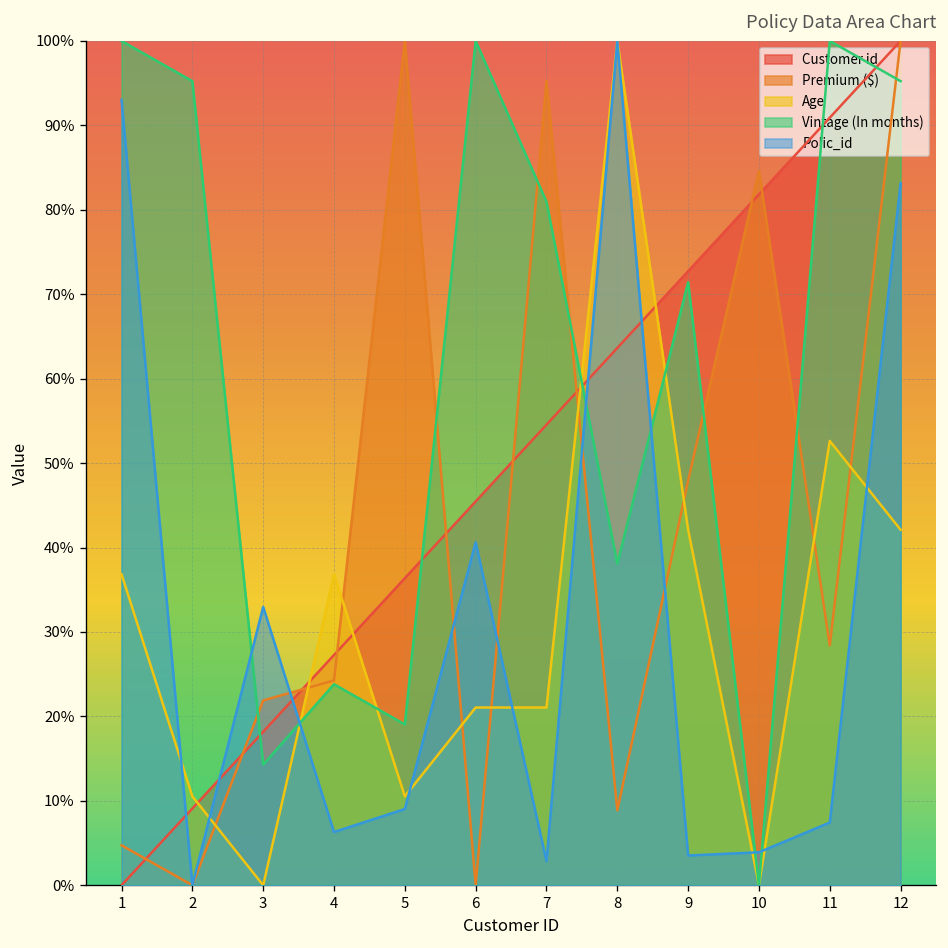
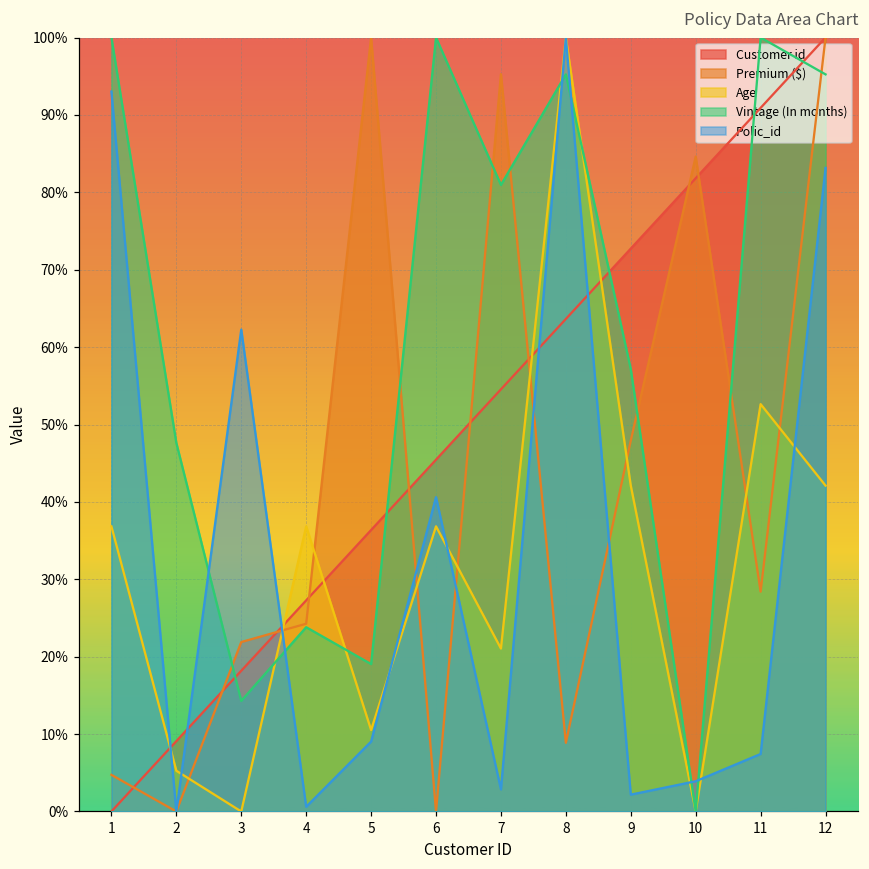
Age, 2: 11% -> 5%
Vintage (In months), 2: 95% -> 48%
Polic_id, 3: 33% -> 62%
Polic_id, 4: 6% -> 1%
Age, 6: 21% -> 37%
Vintage (In months), 8: 38% -> 95%
Vintage (In months), 9: 71% -> 57%
Polic_id, 9: 4% -> 2%
